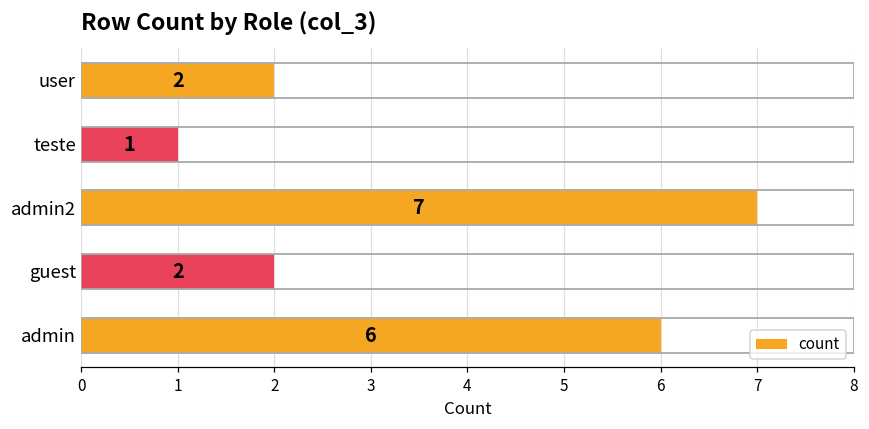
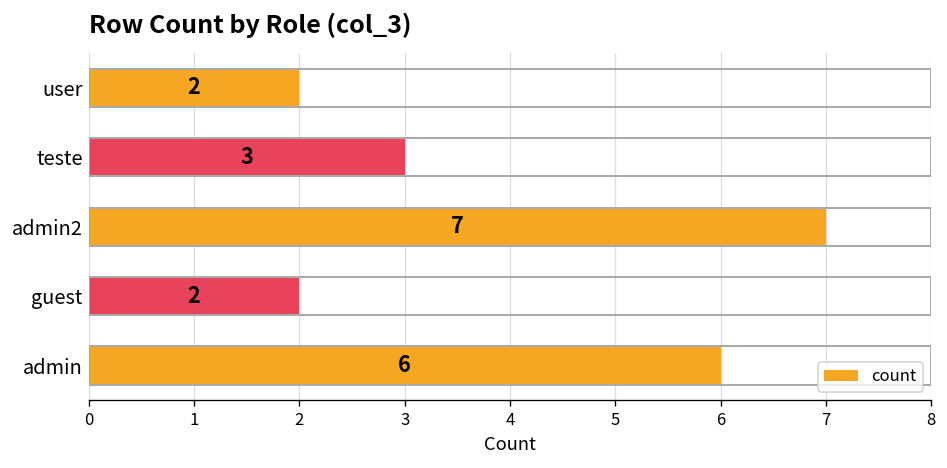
teste: 1 -> 3
